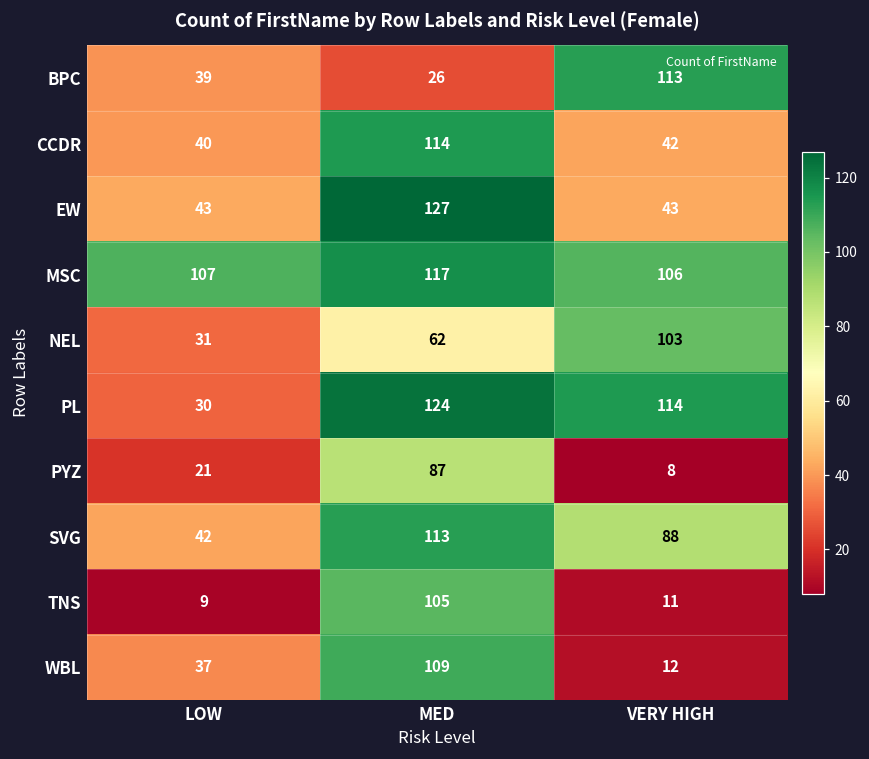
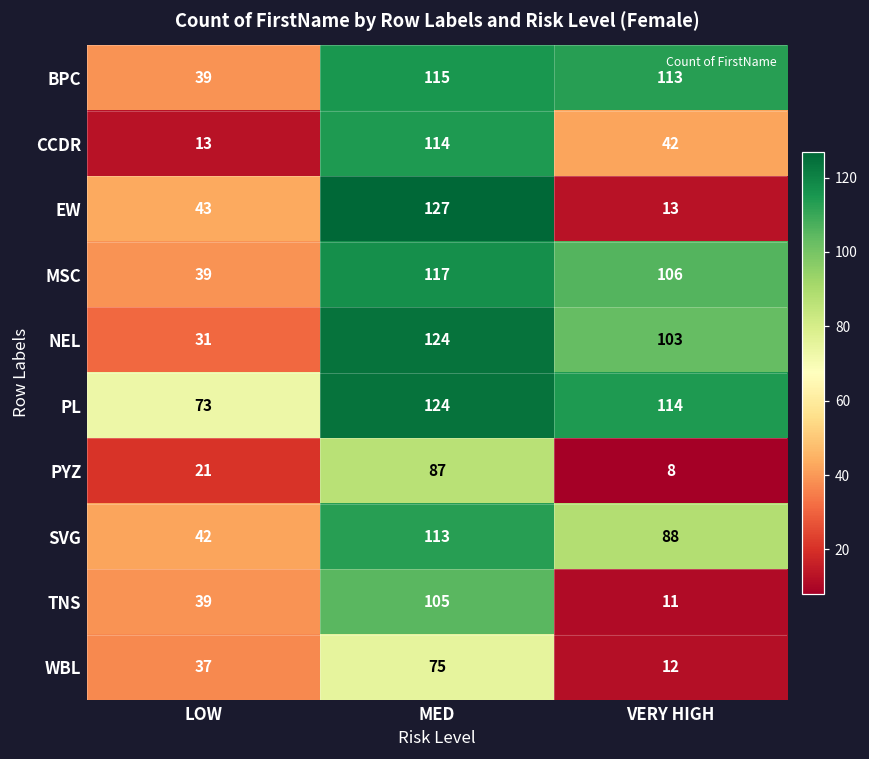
BPC, MED: 26 -> 115
CCDR, LOW: 40 -> 13
EW, VERY HIGH: 43 -> 13
MSC, LOW: 107 -> 39
NEL, MED: 62 -> 124
PL, LOW: 30 -> 73
TNS, LOW: 9 -> 39
WBL, MED: 109 -> 75
